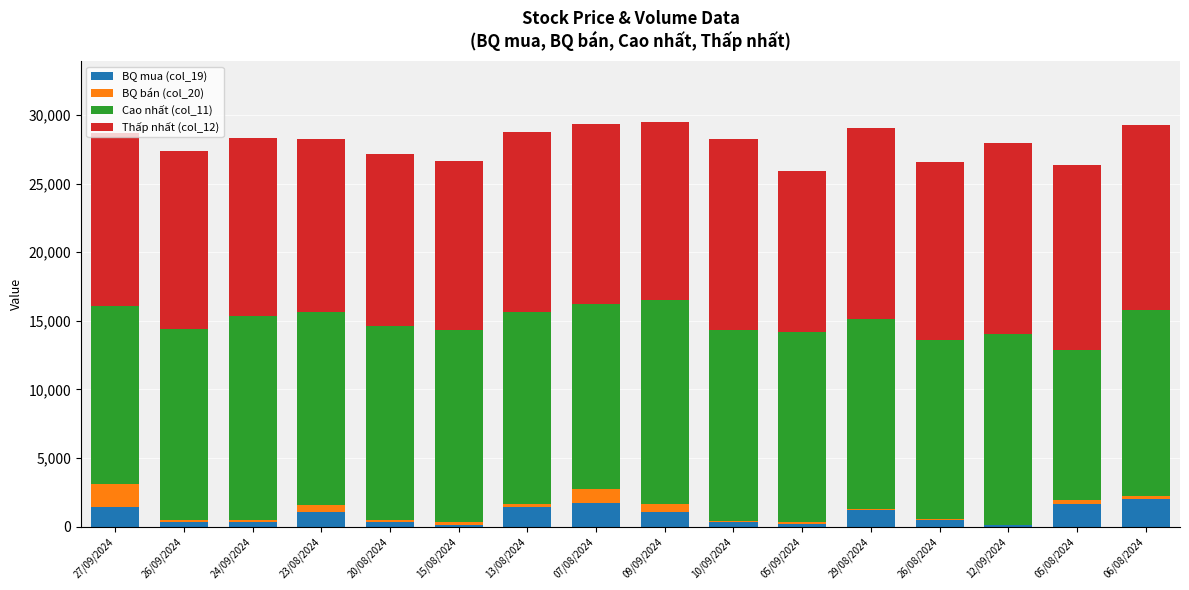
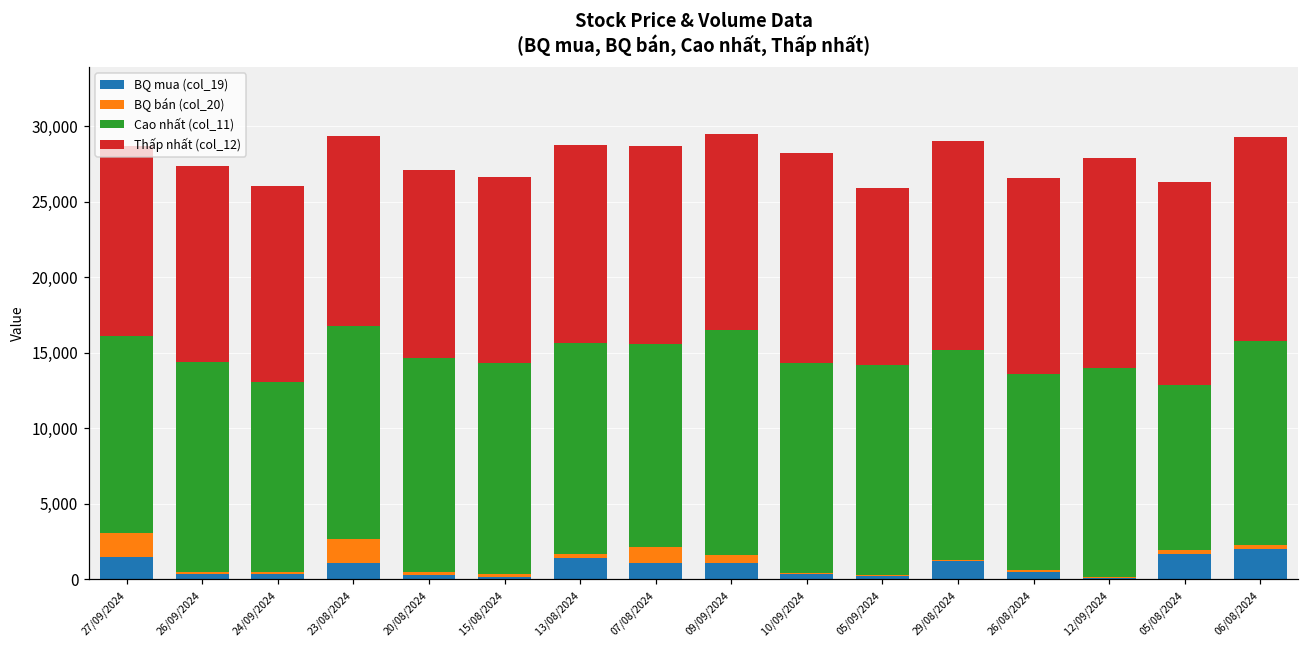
Cao nhất (col_11), 24/09/2024: 14,900 -> 12,600
BQ bán (col_20), 23/08/2024: 400 -> 1,600
BQ mua (col_19), 07/08/2024: 1,700 -> 1,100
